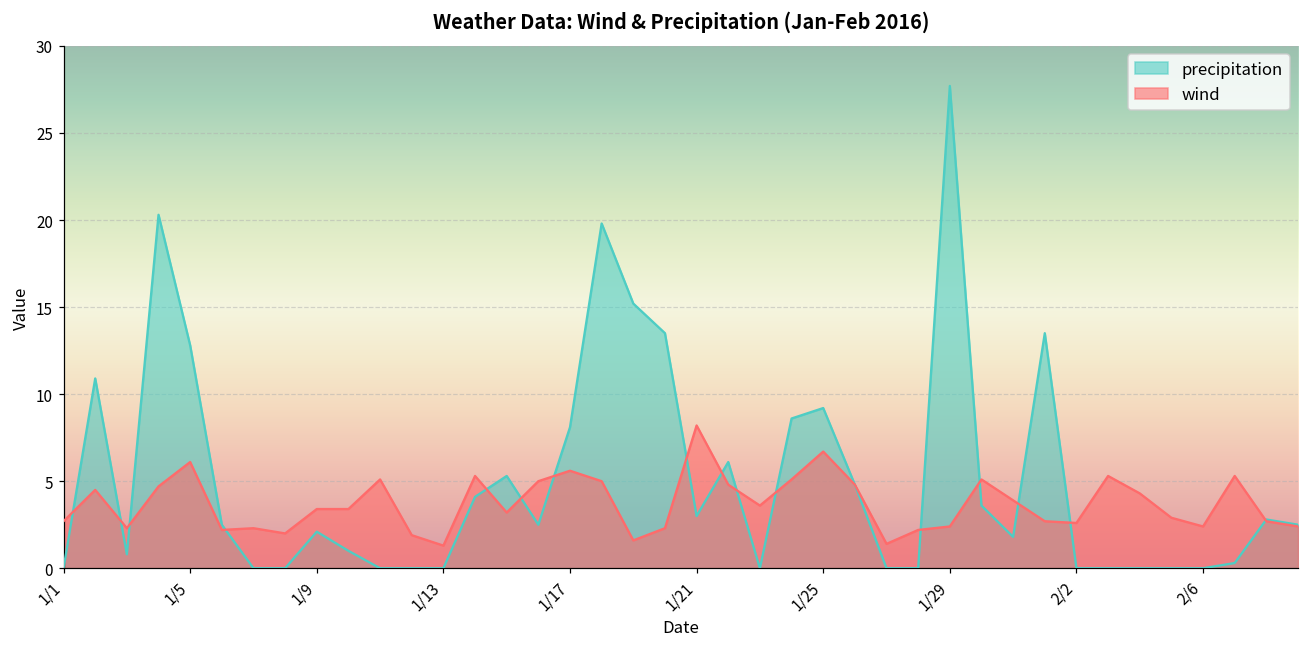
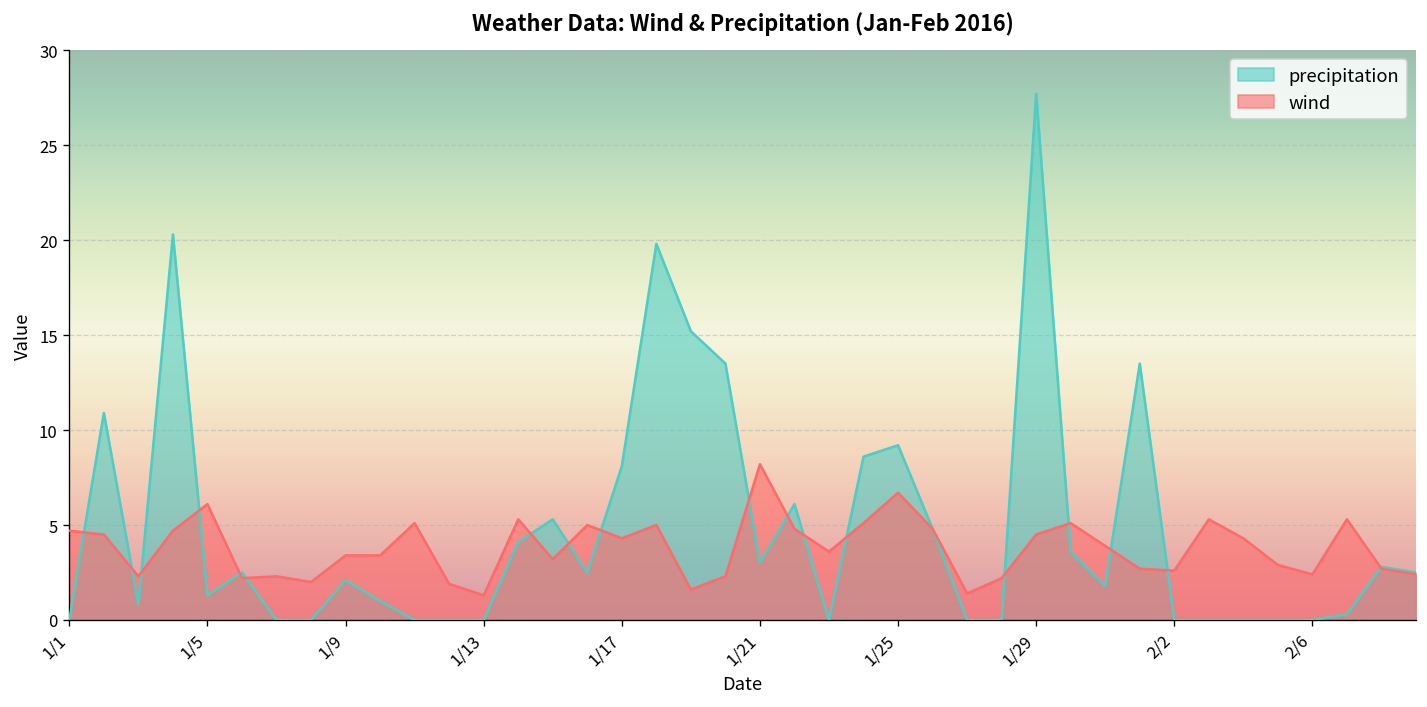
wind, 1/1: 2.7 -> 4.7
precipitation, 1/5: 12.8 -> 1.3
wind, 1/17: 5.6 -> 4.3
wind, 1/29: 2.4 -> 4.5
